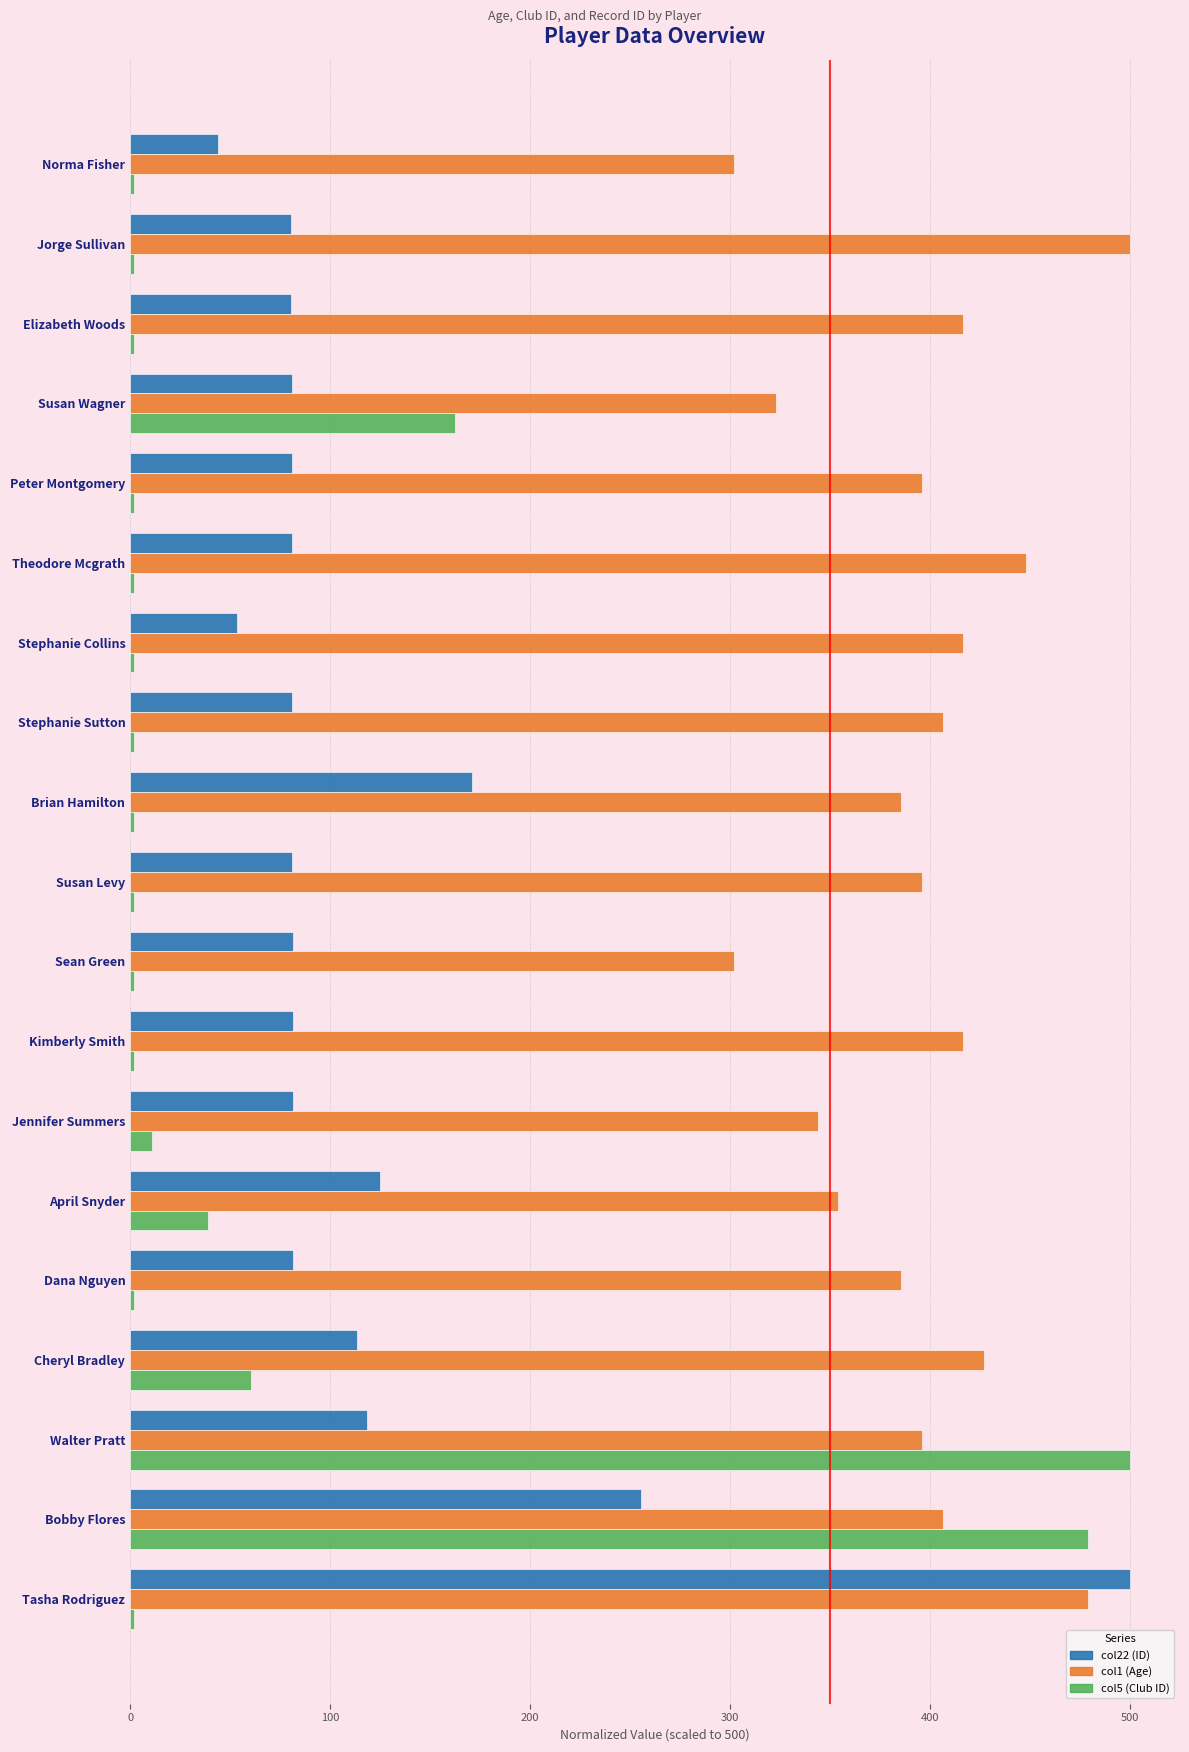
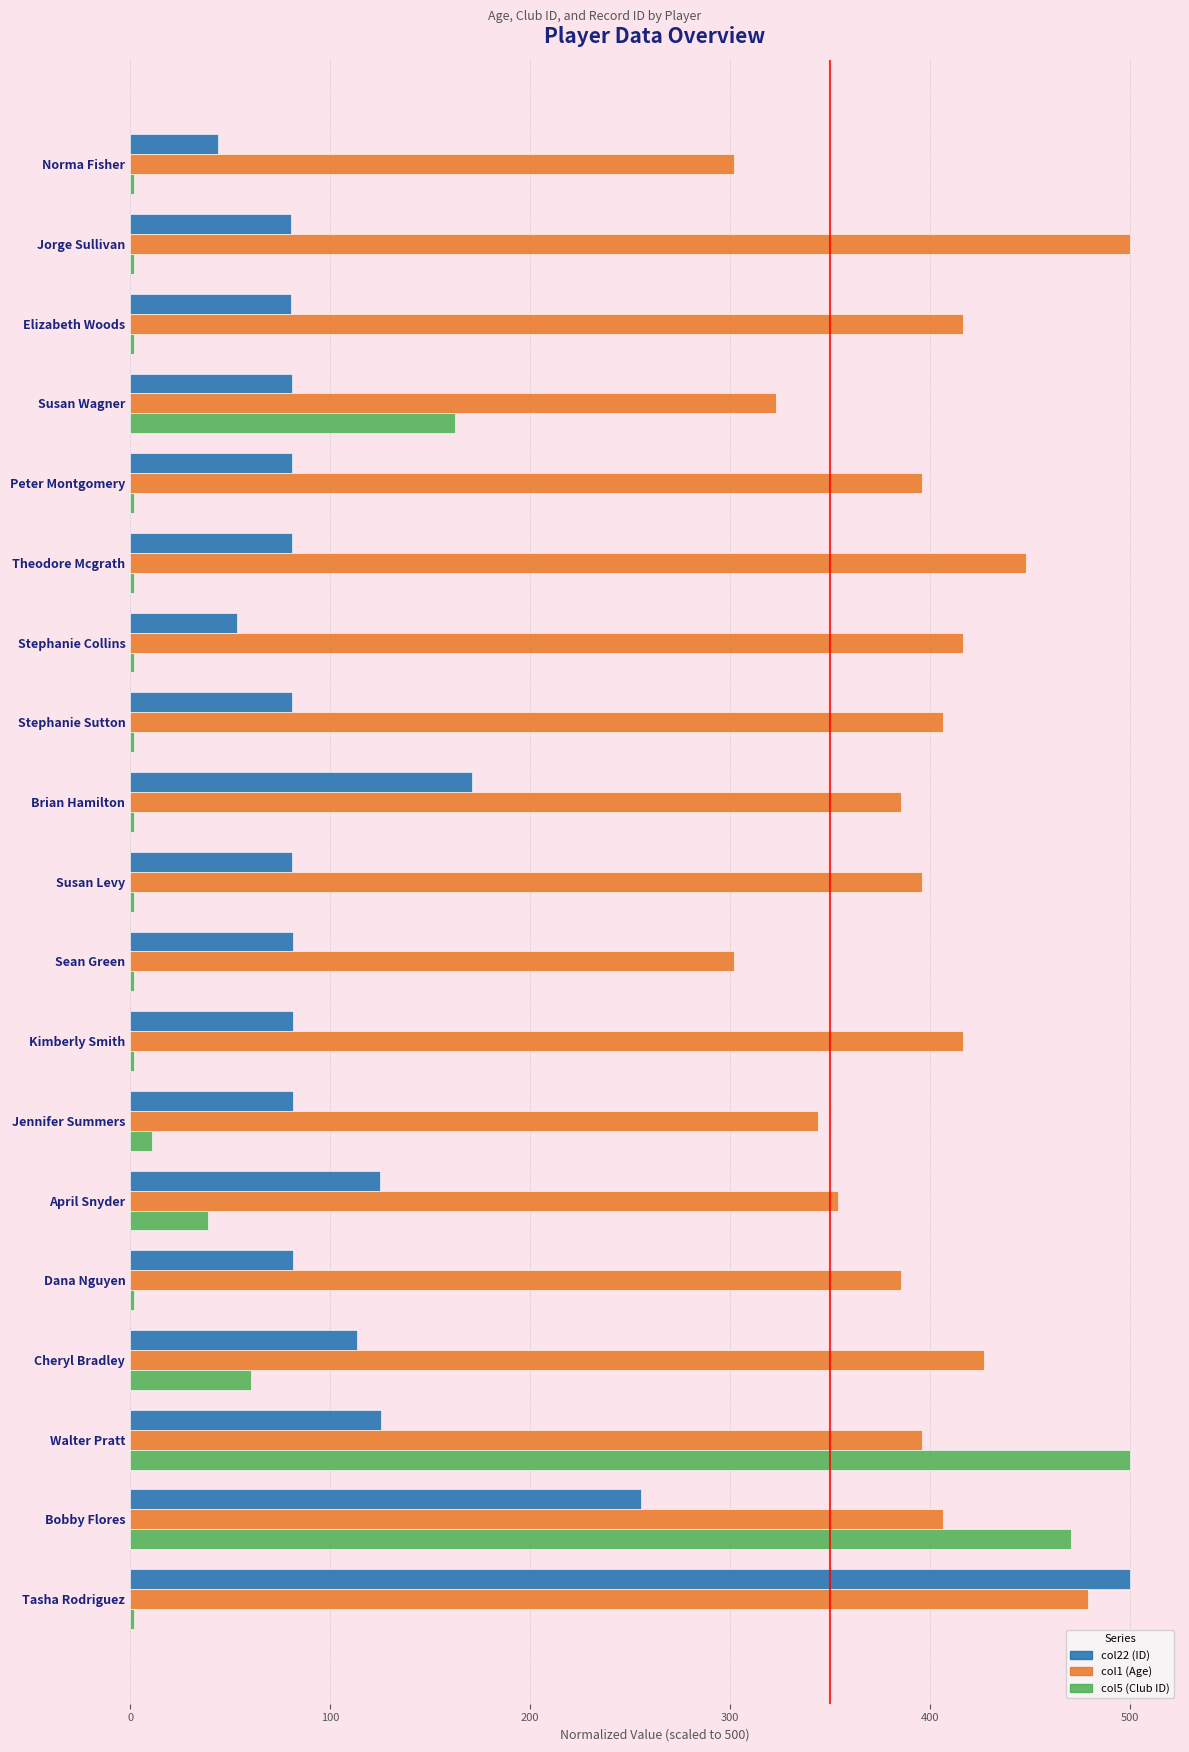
col22 (ID), Walter Pratt: 119 -> 126
col5 (Club ID), Bobby Flores: 479 -> 470
